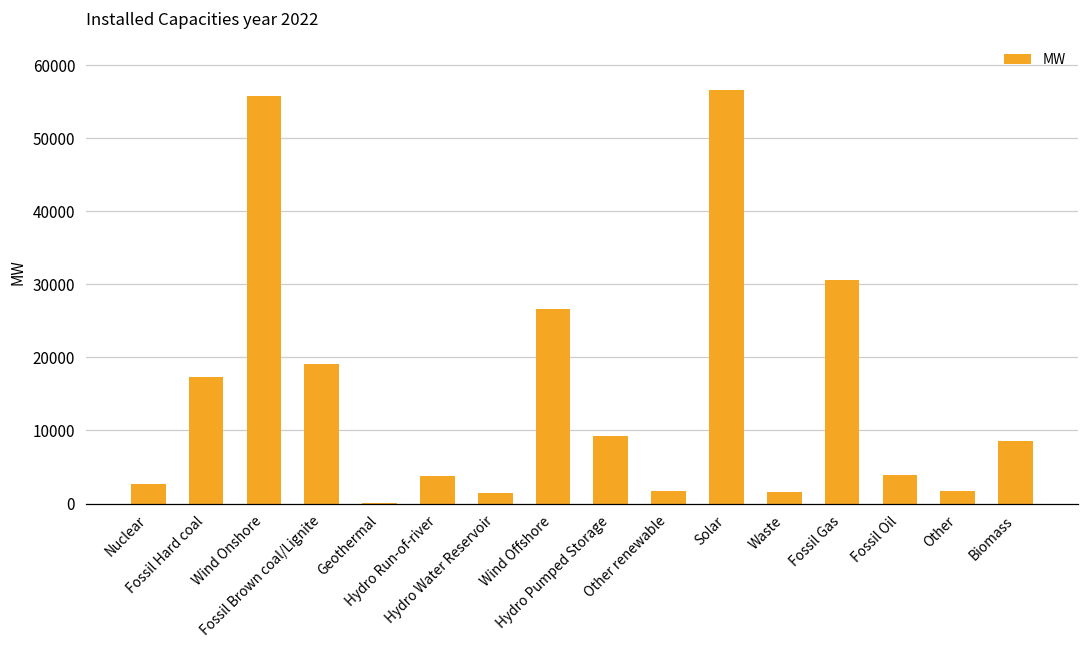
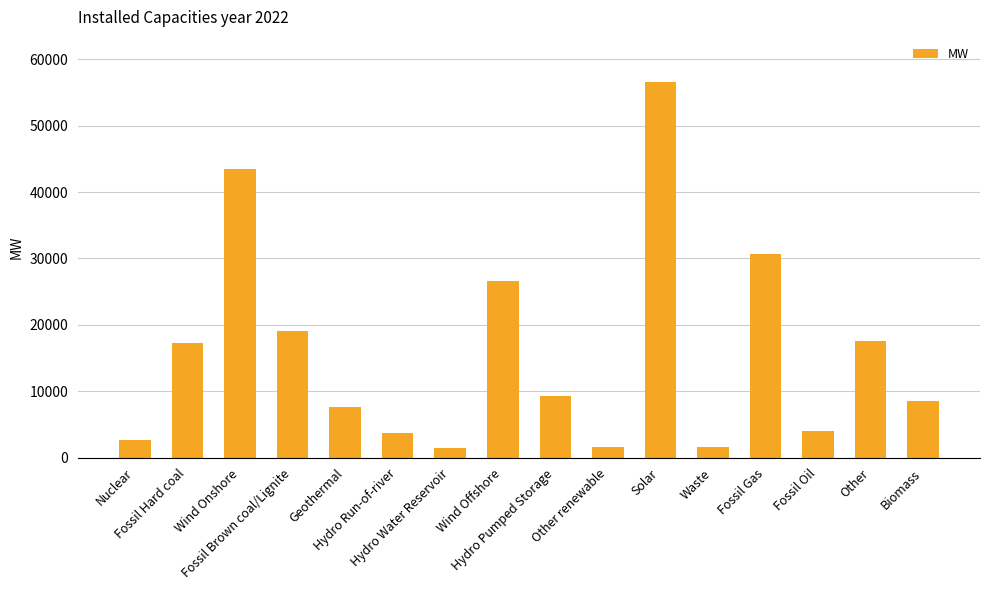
Wind Onshore: 56000 -> 43000
Geothermal: 0 -> 8000
Other: 2000 -> 18000
